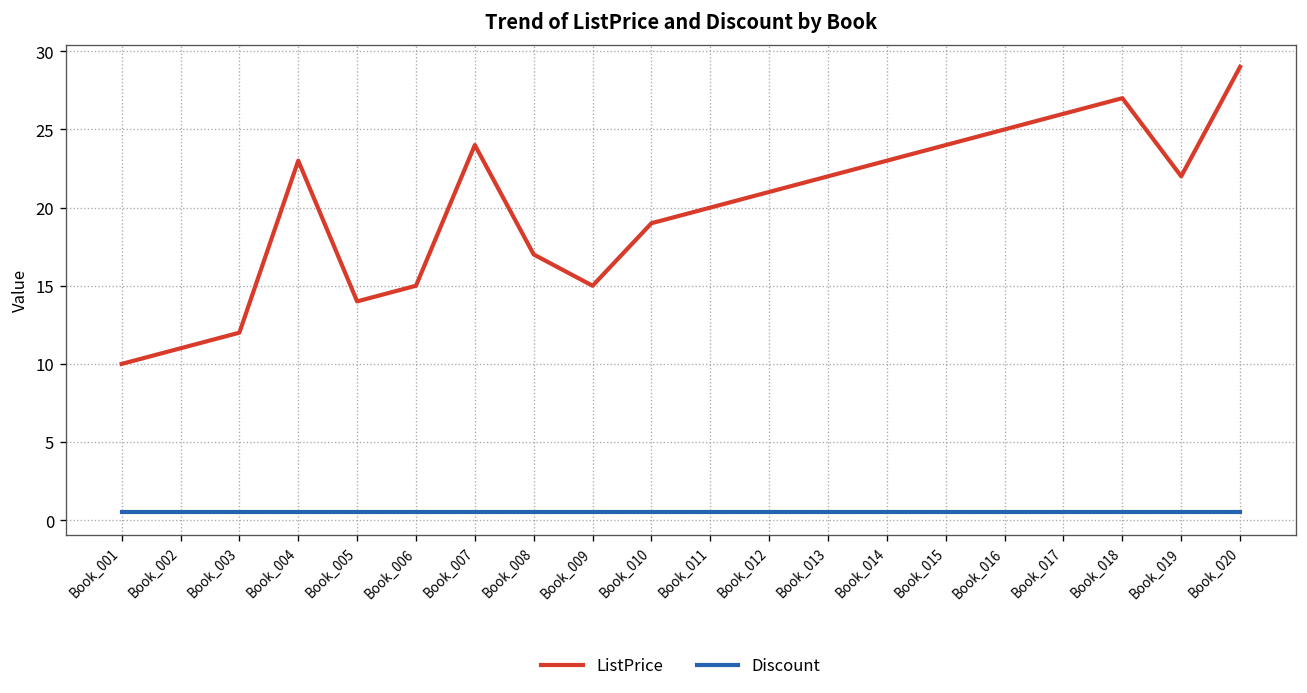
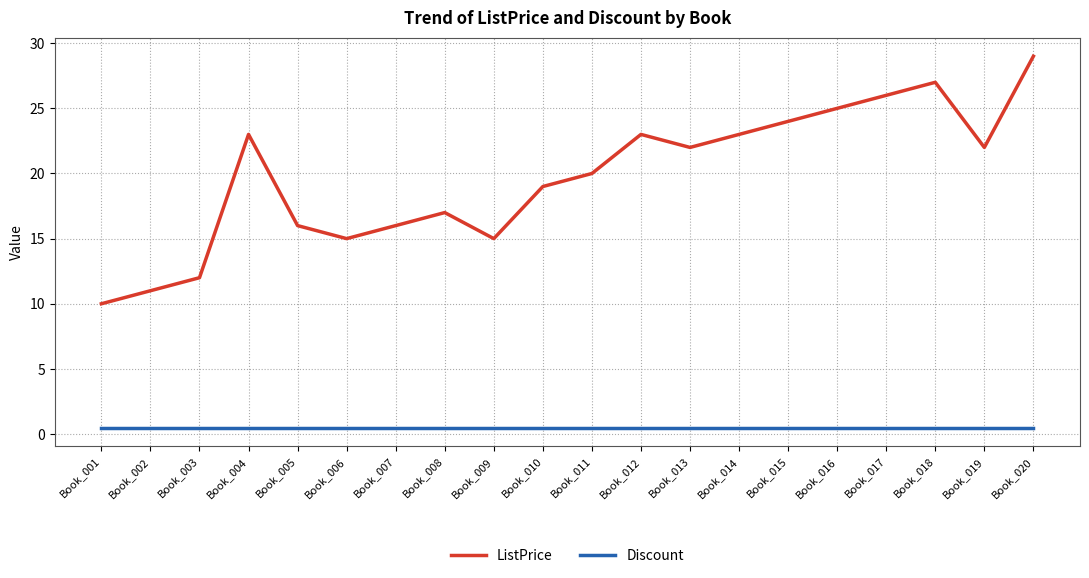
ListPrice, Book_005: 14 -> 16
ListPrice, Book_007: 24 -> 16
ListPrice, Book_012: 21 -> 23
